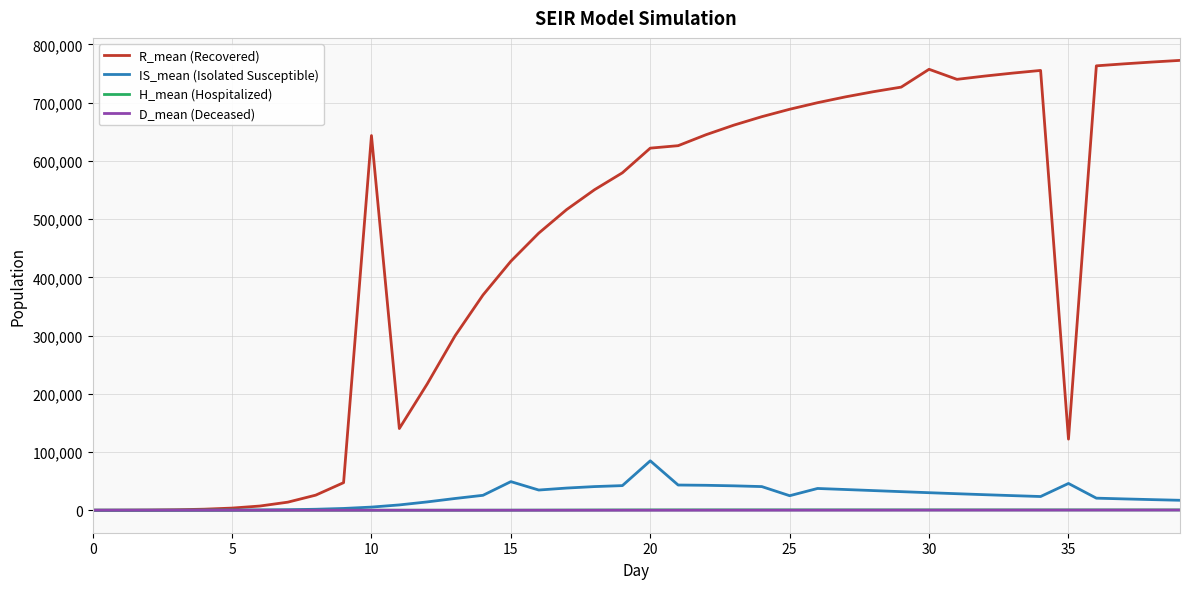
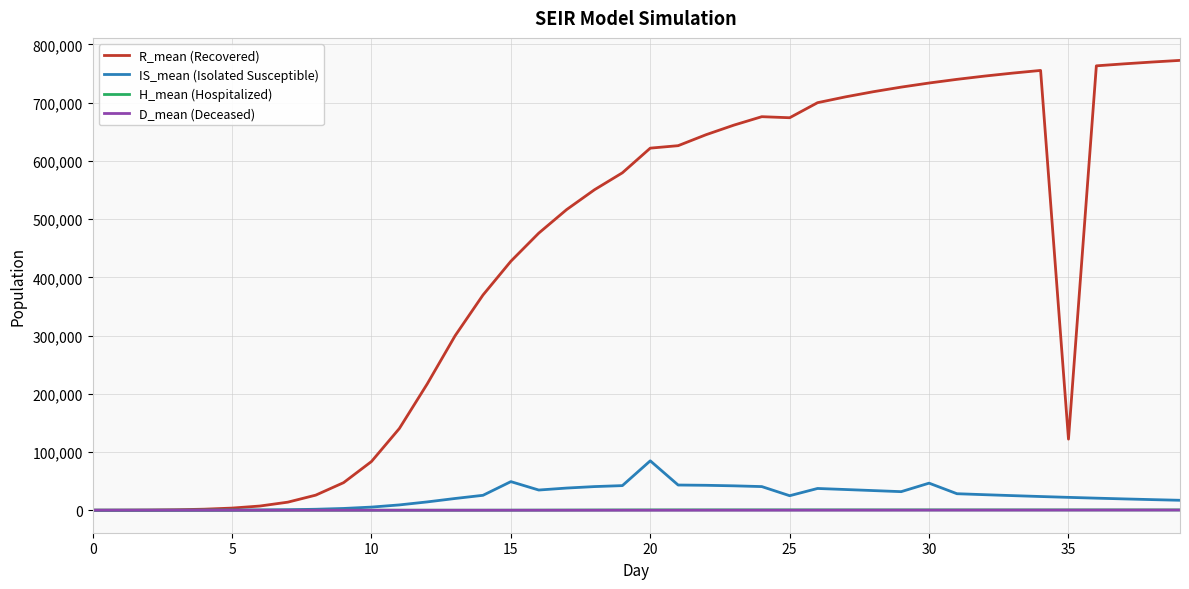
R_mean (Recovered), 10: 640,000 -> 80,000
R_mean (Recovered), 25: 690,000 -> 670,000
R_mean (Recovered), 30: 760,000 -> 730,000
IS_mean (Isolated Susceptible), 30: 30,000 -> 50,000
IS_mean (Isolated Susceptible), 35: 50,000 -> 20,000
